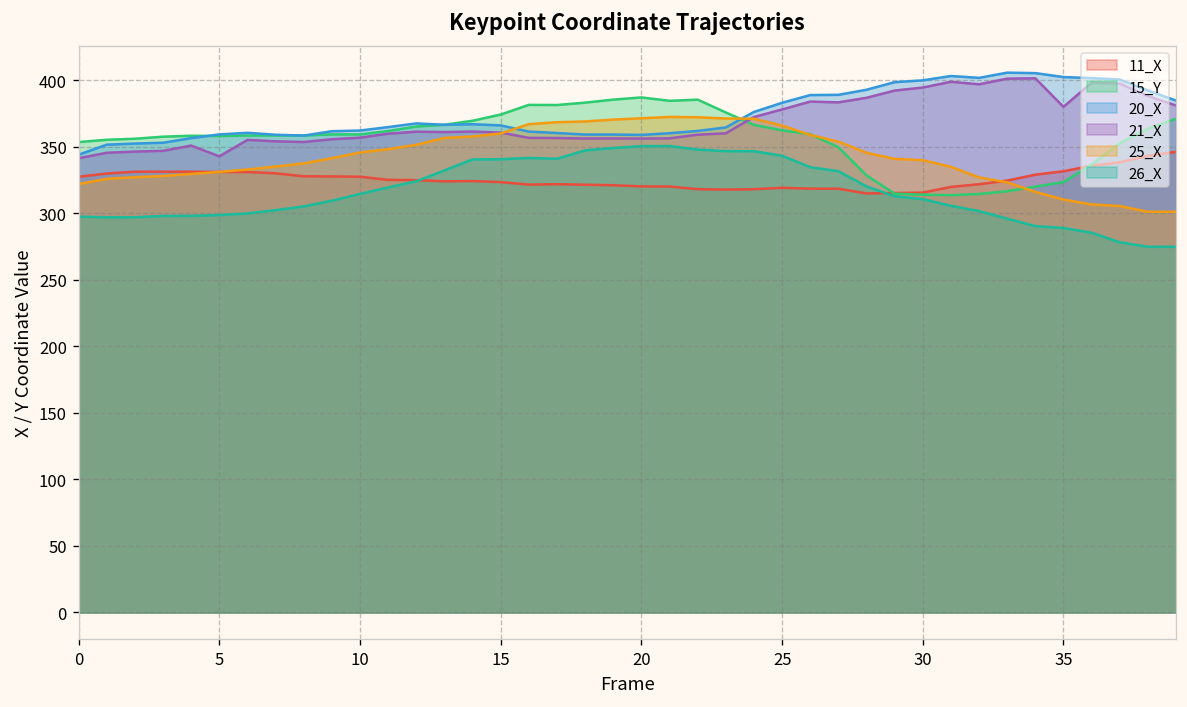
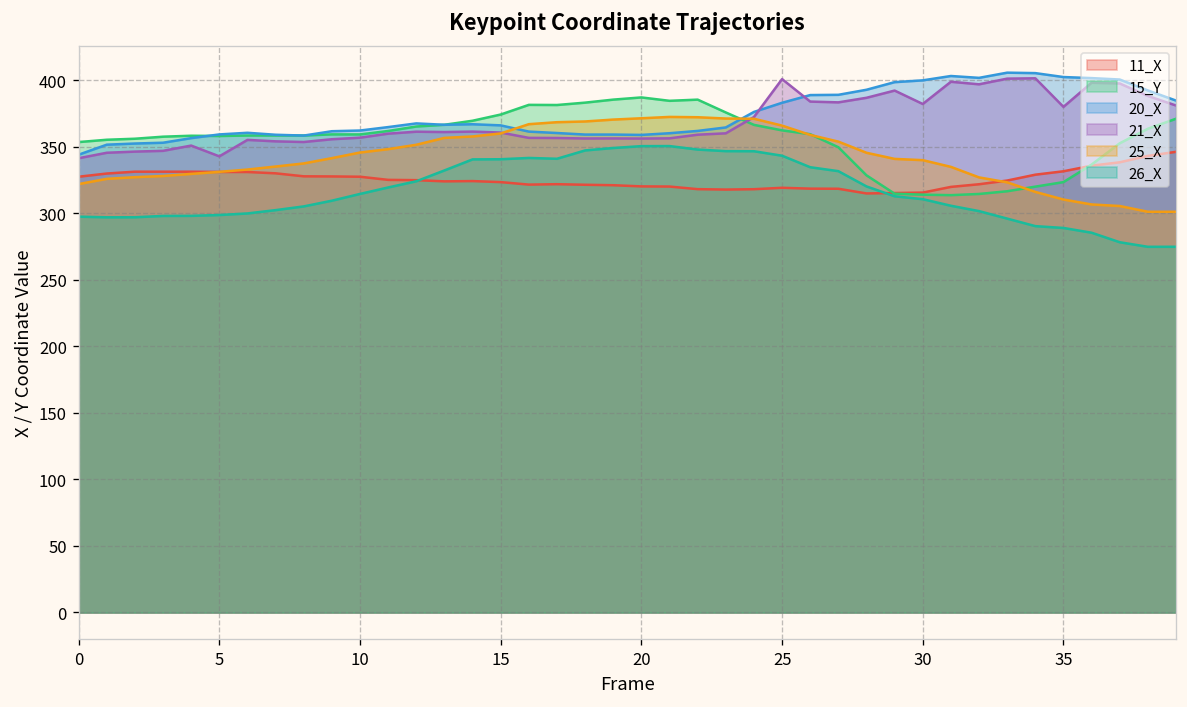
21_X, 25: 378 -> 401
21_X, 30: 395 -> 382
